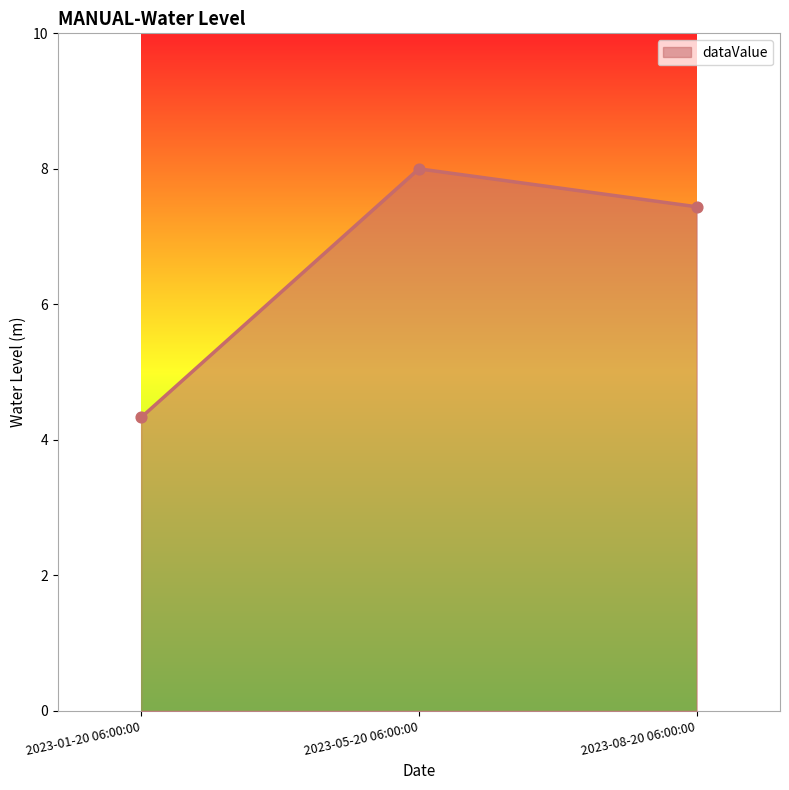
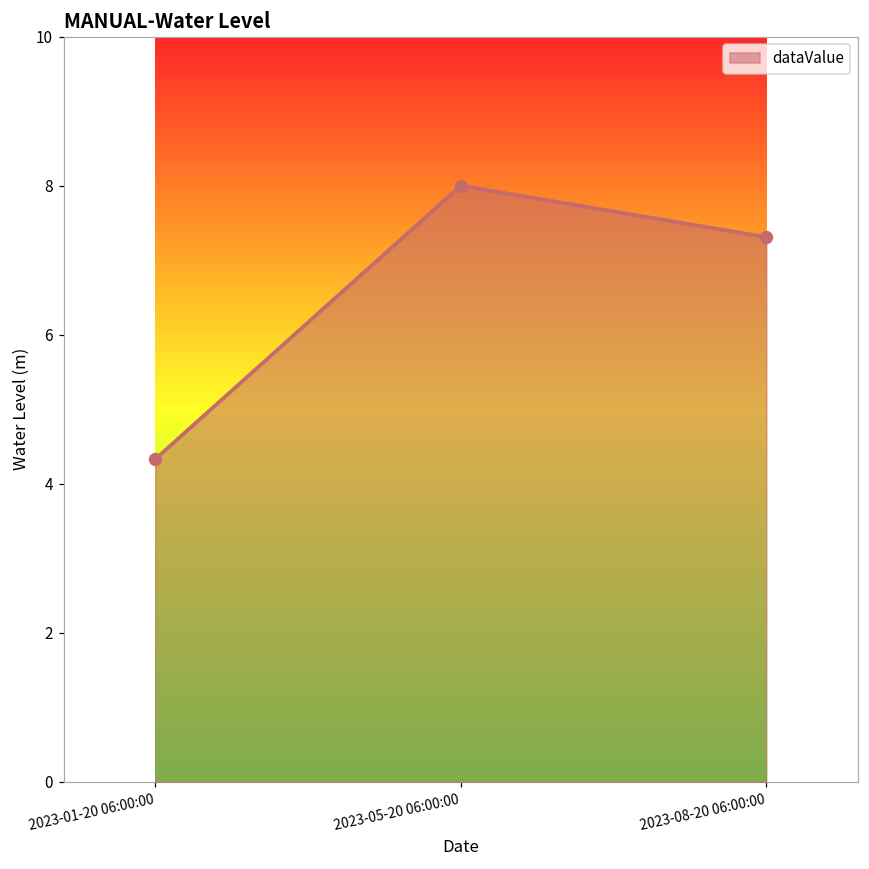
2023-08-20 06:00:00: 7.4 -> 7.3
